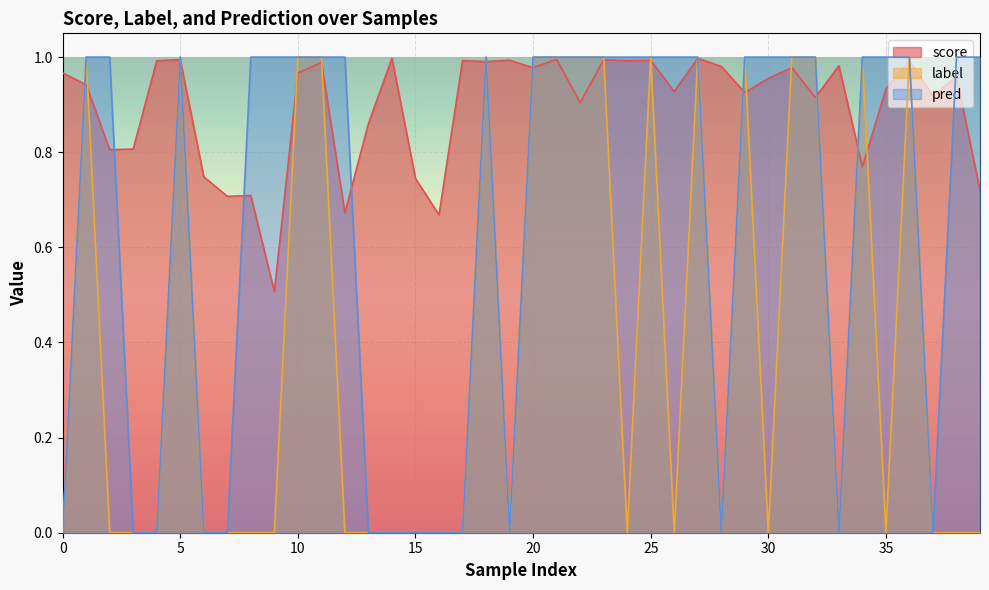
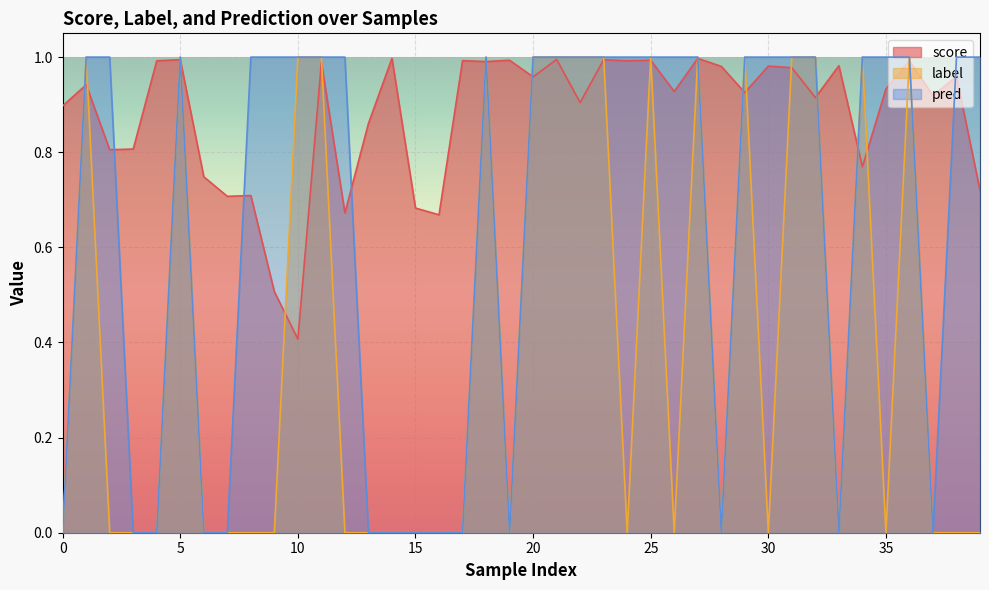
score, 0: 0.97 -> 0.90
score, 10: 0.97 -> 0.41
score, 15: 0.74 -> 0.68
score, 20: 0.98 -> 0.96
score, 30: 0.96 -> 0.98
